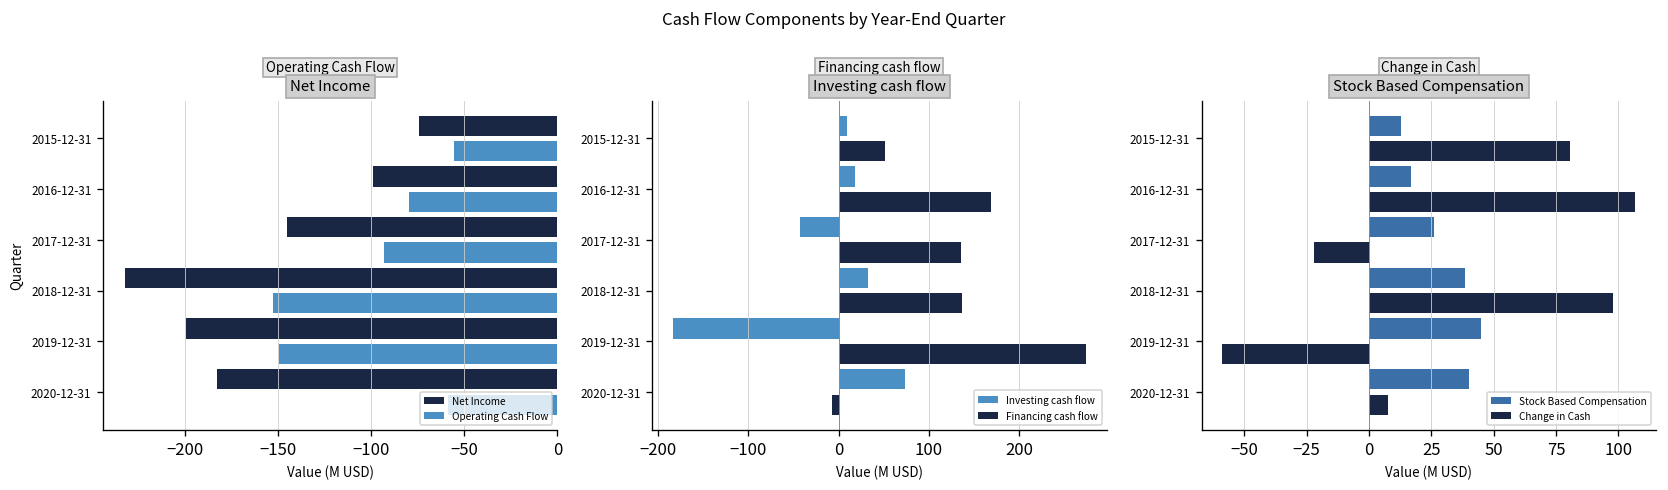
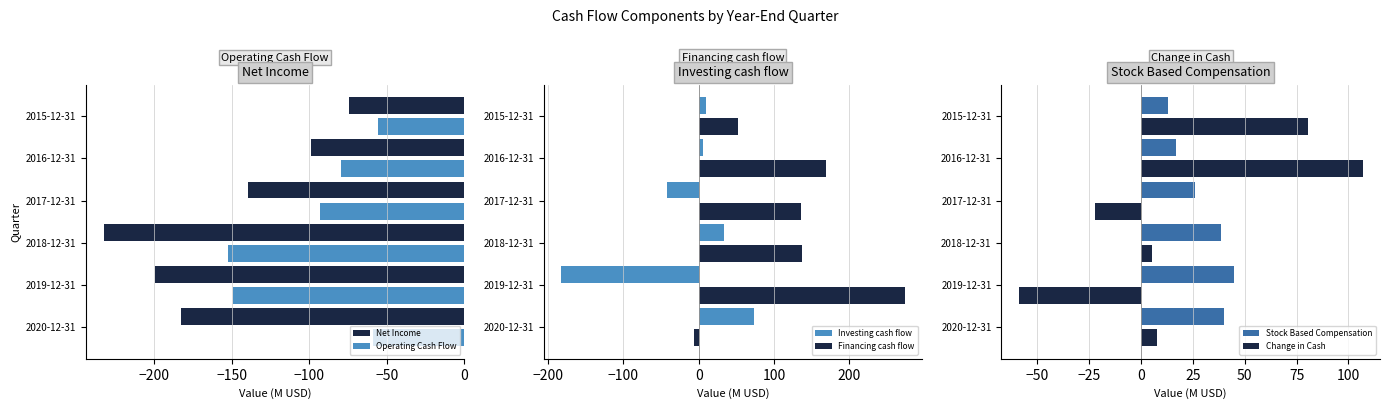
Net Income, Net Income, 2017-12-31: -145 -> -139
Investing cash flow, Investing cash flow, 2016-12-31: 20 -> 10
Stock Based Compensation, Change in Cash, 2018-12-31: 98 -> 5
